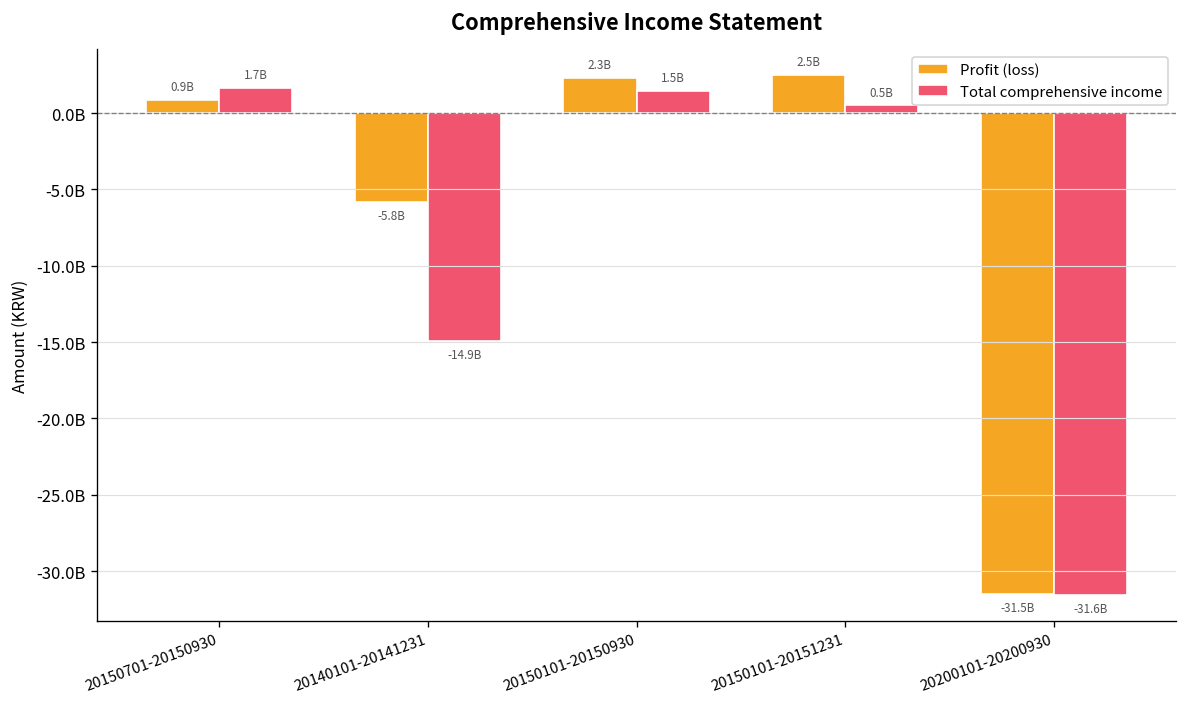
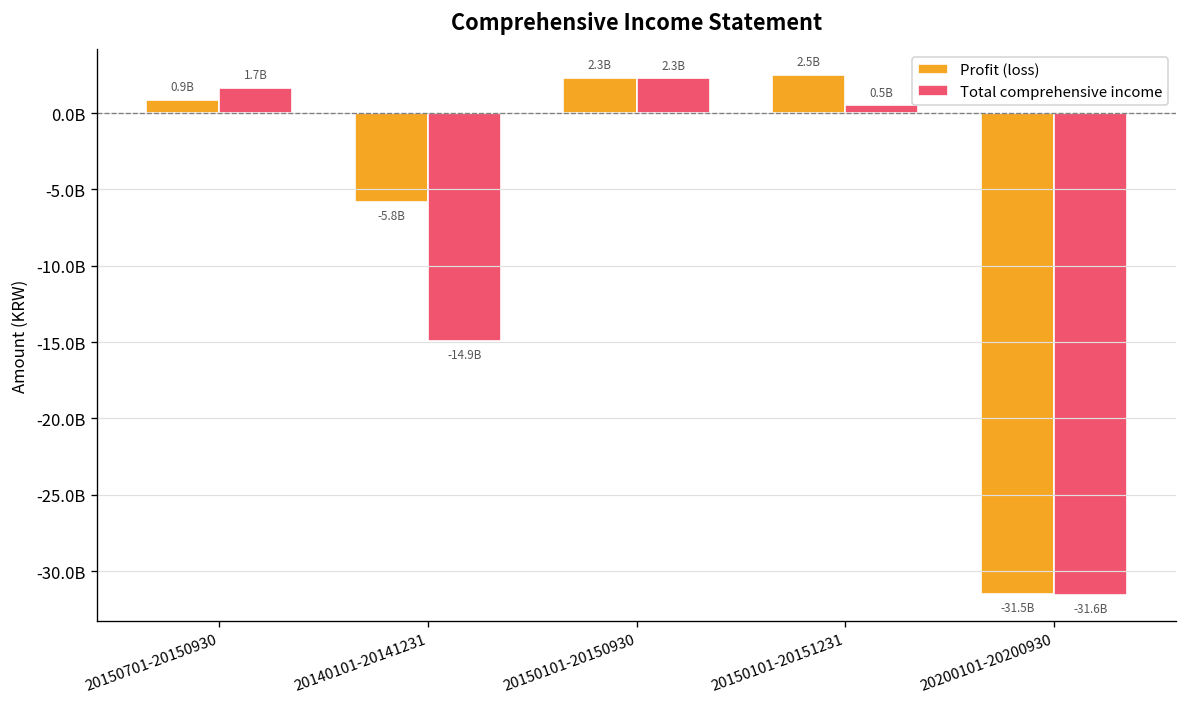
Total comprehensive income, 20150101-20150930: 1.5B -> 2.3B
